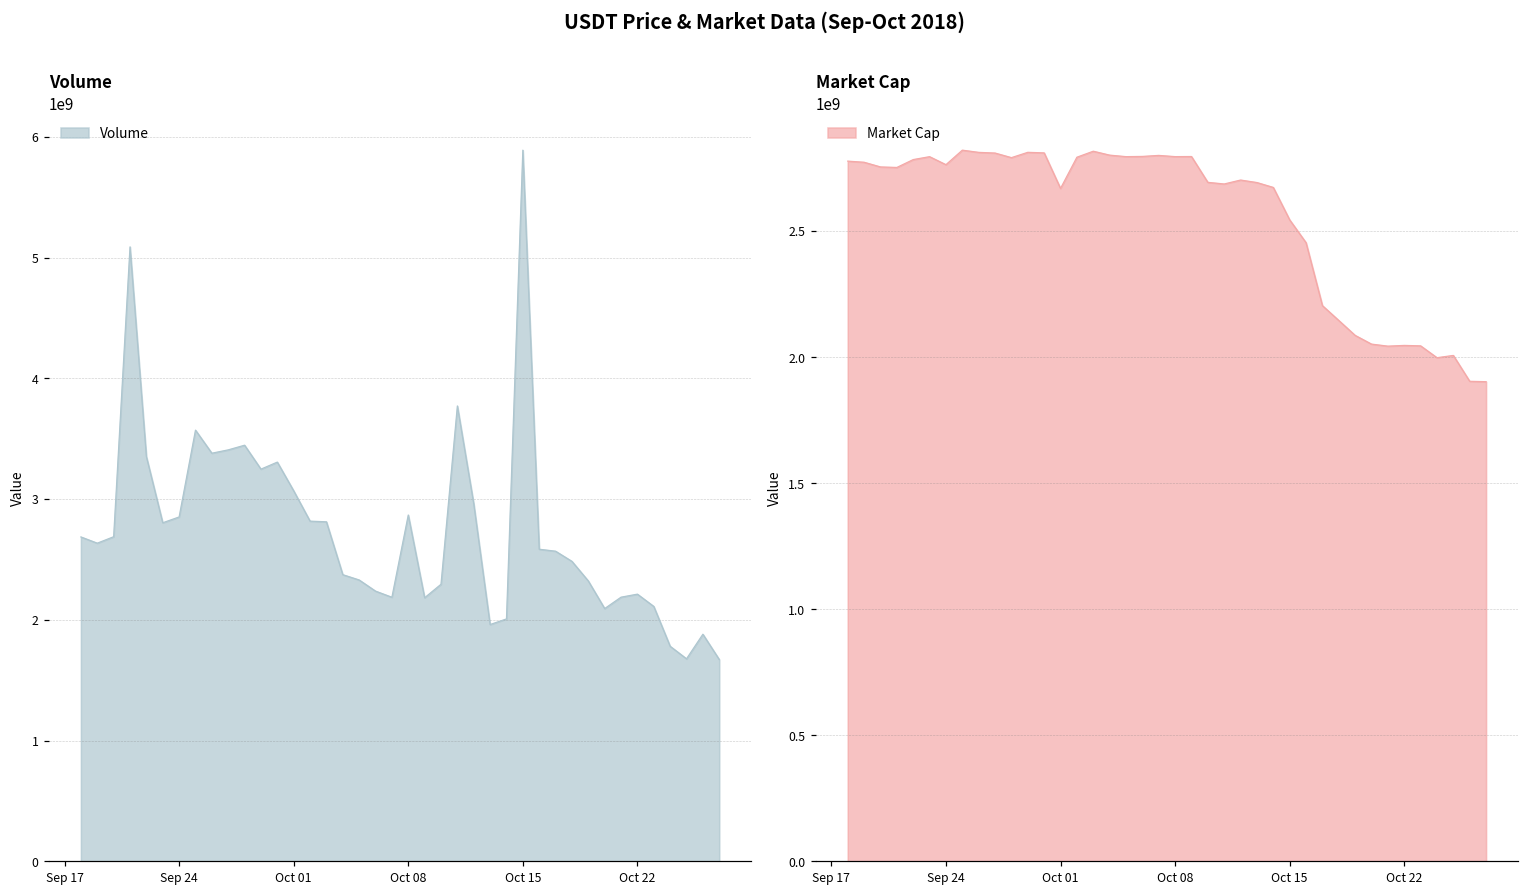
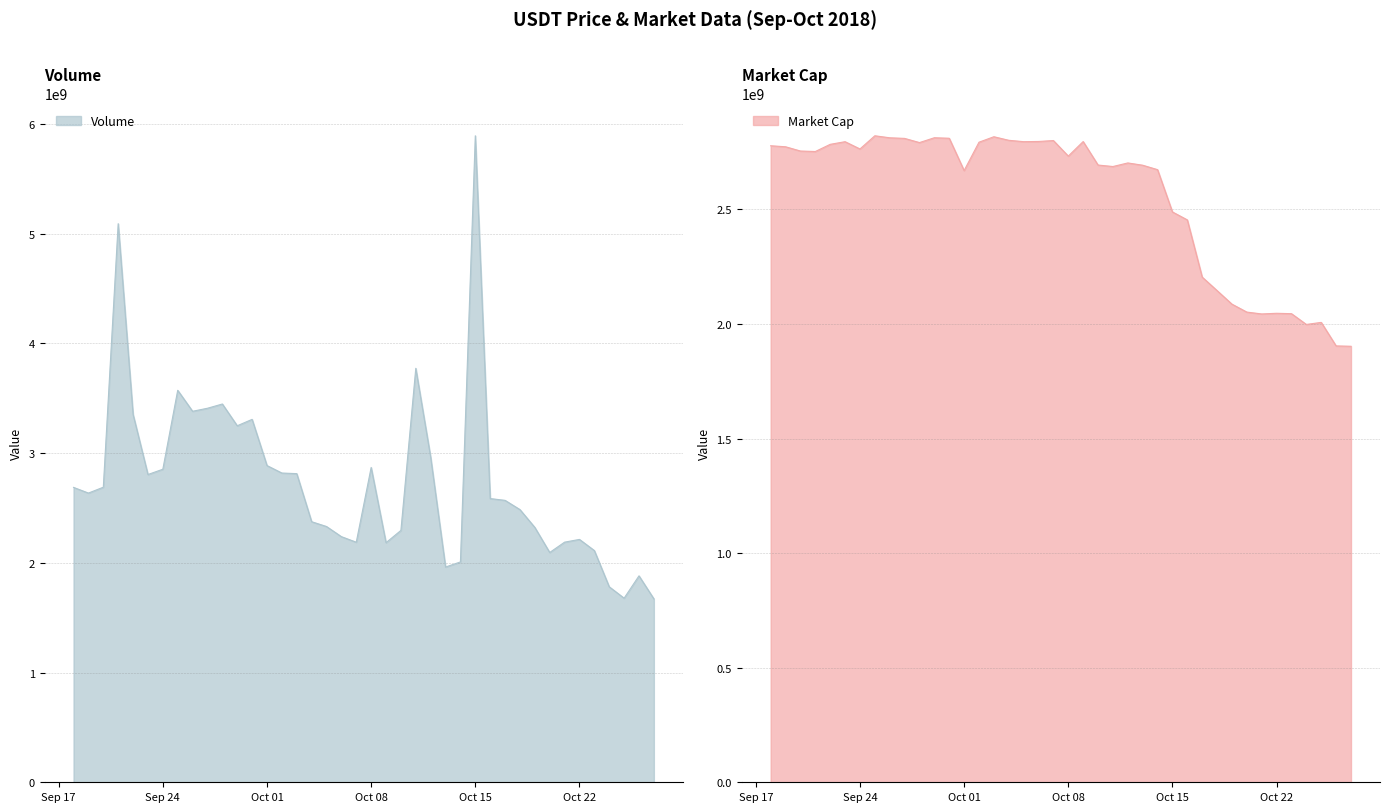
Volume, Oct 01: 3070000000 -> 2890000000
Market Cap, Oct 08: 2800000000 -> 2730000000
Market Cap, Oct 15: 2540000000 -> 2490000000
